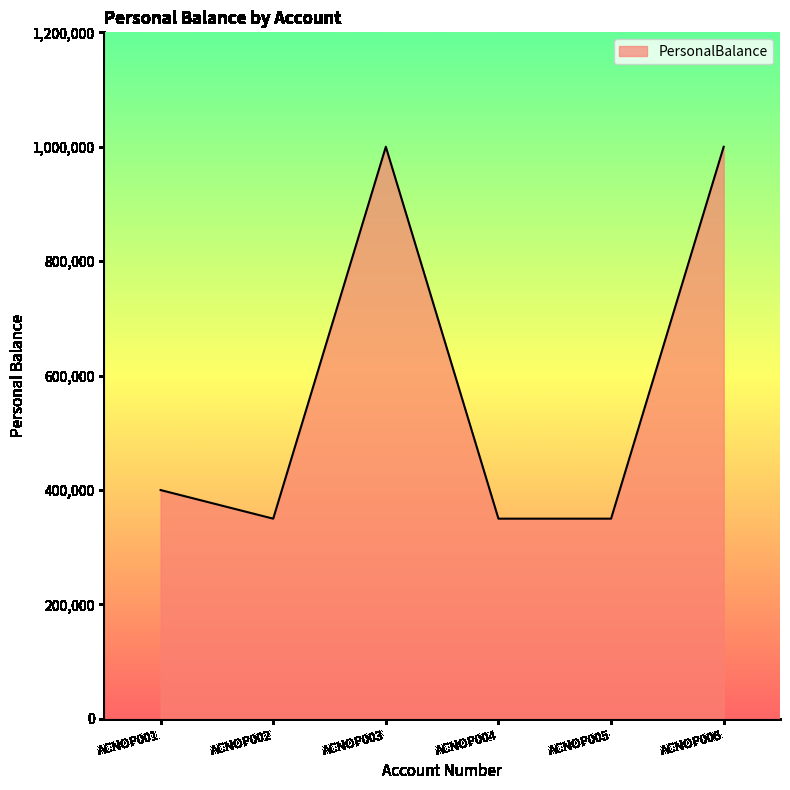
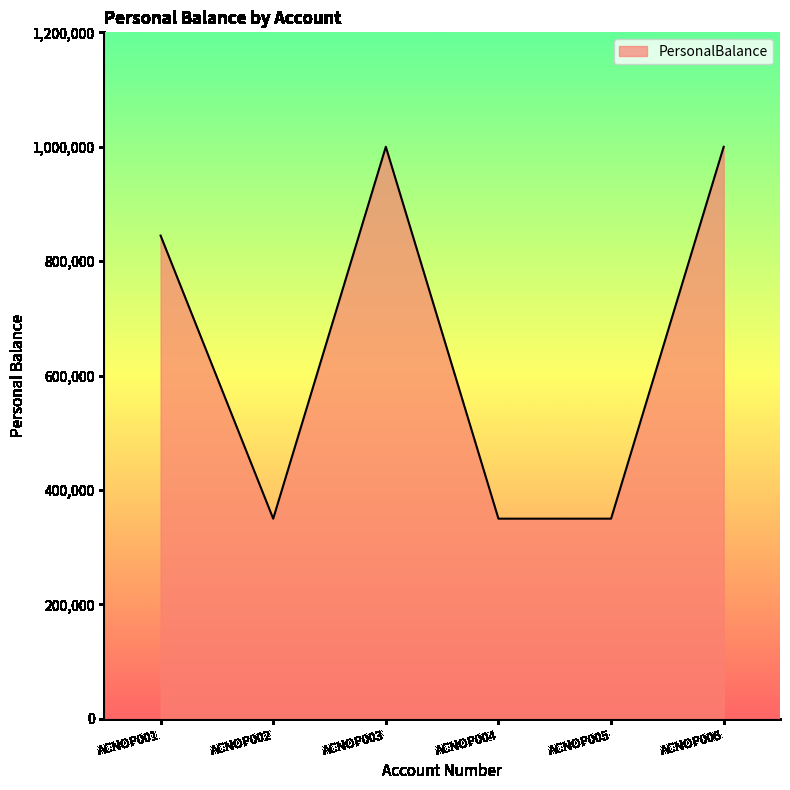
ACNOP001: 400,000 -> 840,000
